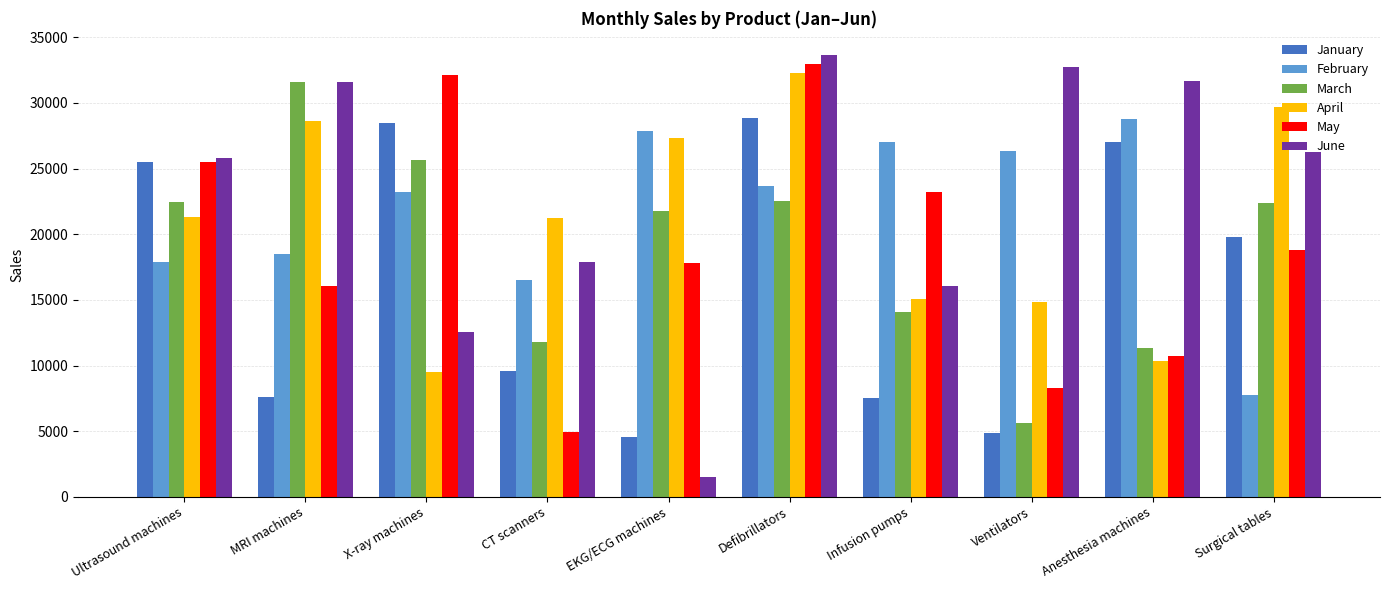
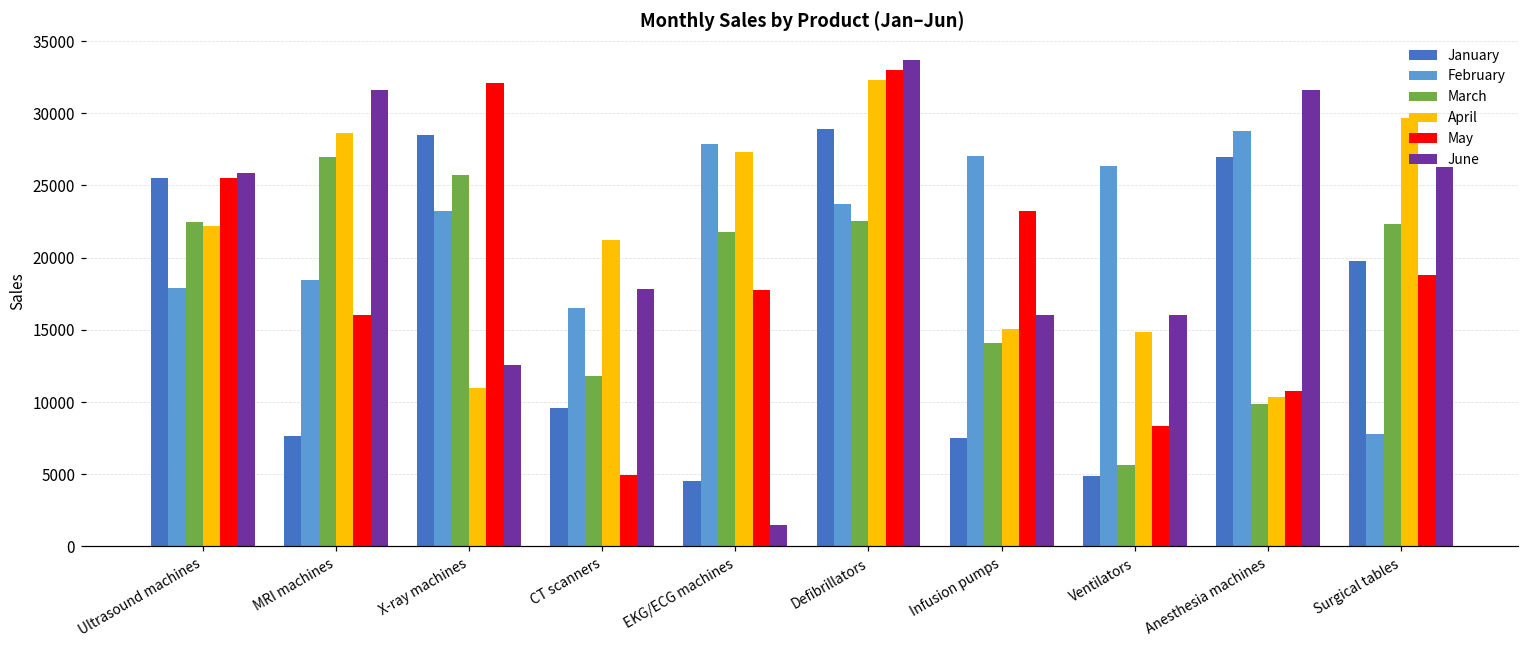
April, Ultrasound machines: 21300 -> 22200
March, MRI machines: 31600 -> 26900
April, X-ray machines: 9500 -> 11000
June, Ventilators: 32700 -> 16000
March, Anesthesia machines: 11400 -> 9900
